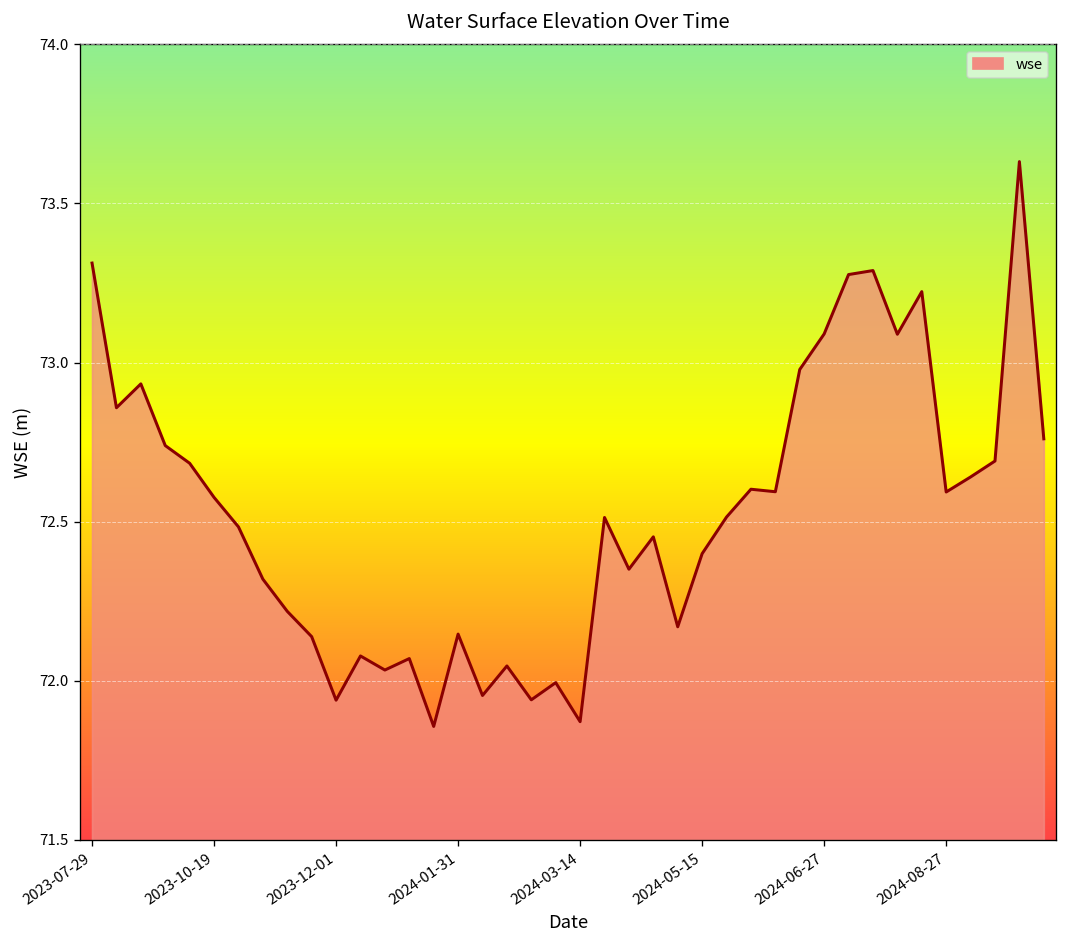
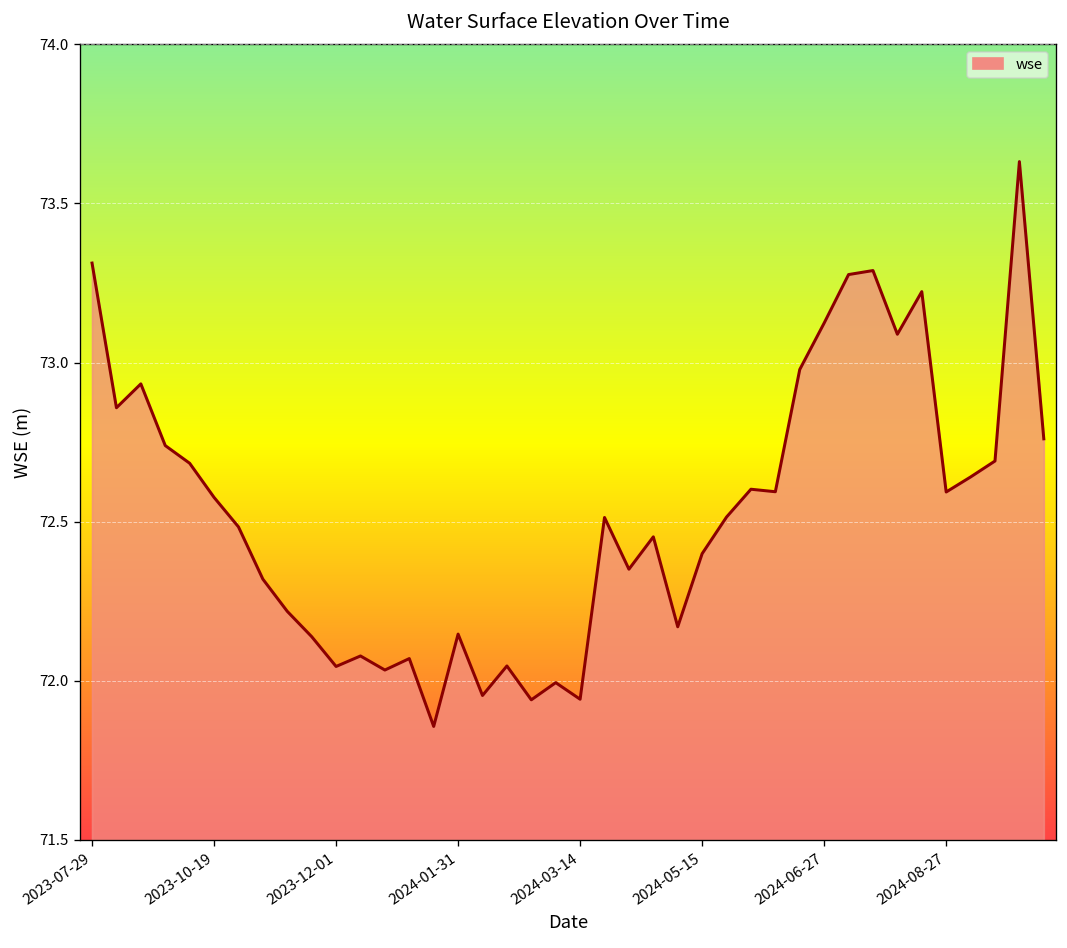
2023-12-01: 71.94 -> 72.05
2024-03-14: 71.87 -> 71.94
2024-06-27: 73.09 -> 73.12
